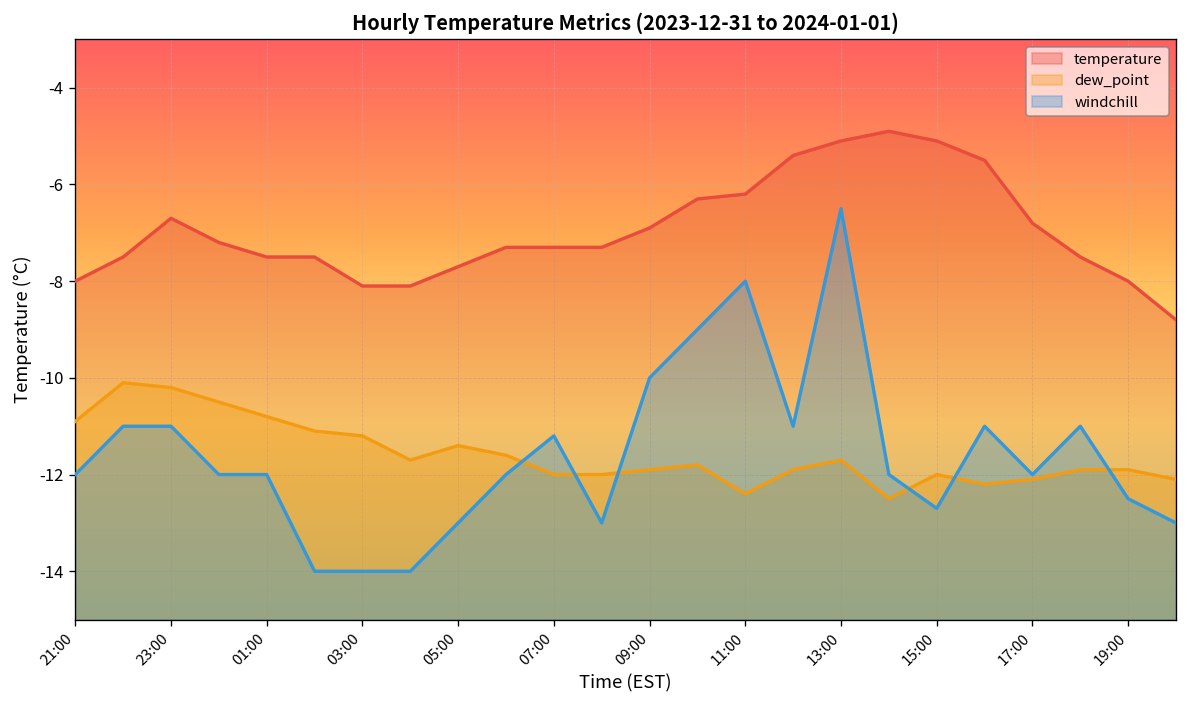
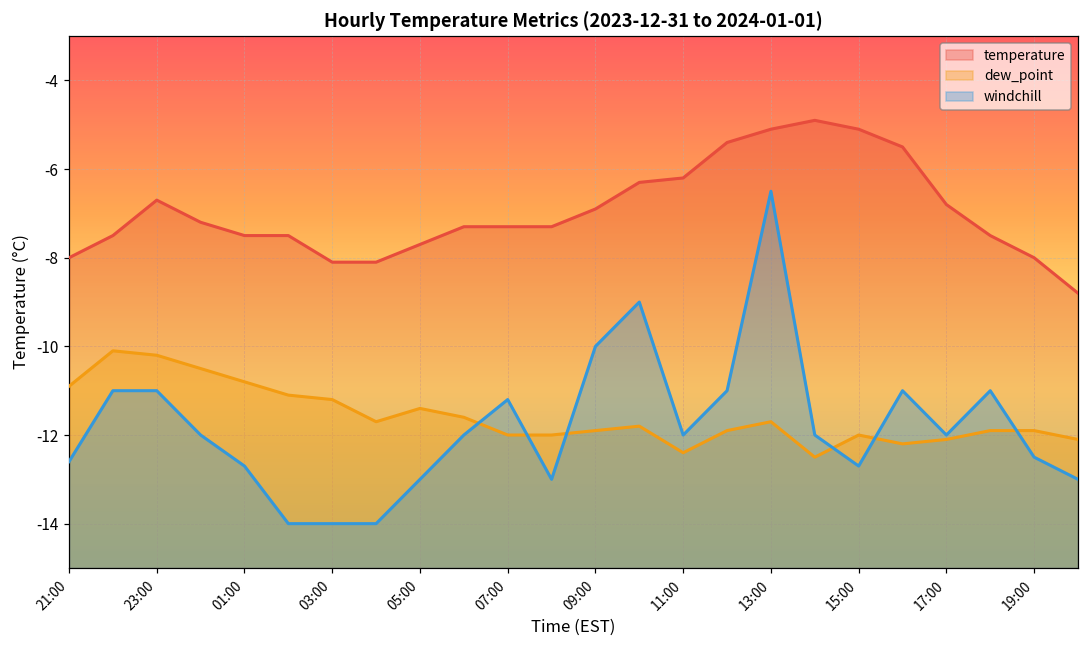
windchill, 21:00: -12.0 -> -12.6
windchill, 01:00: -12.0 -> -12.7
windchill, 11:00: -8 -> -12
